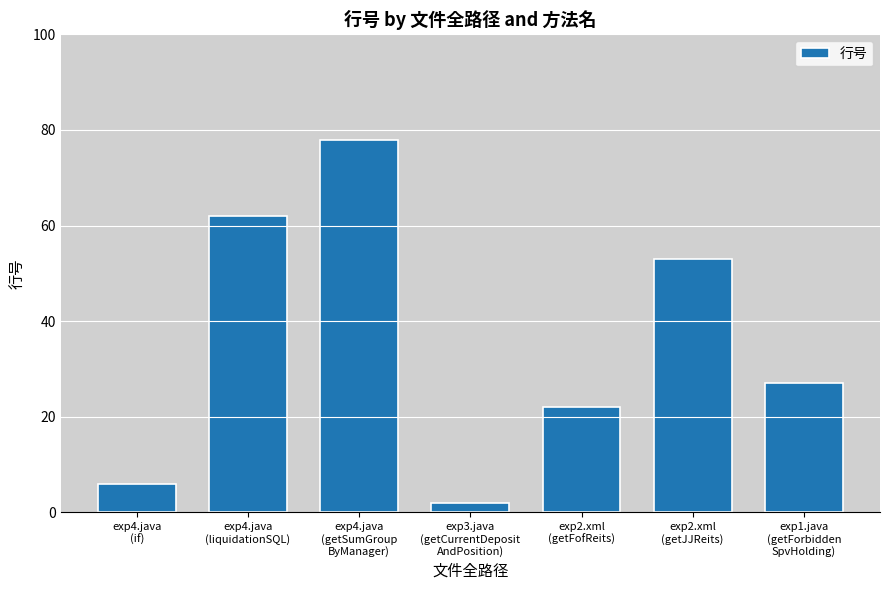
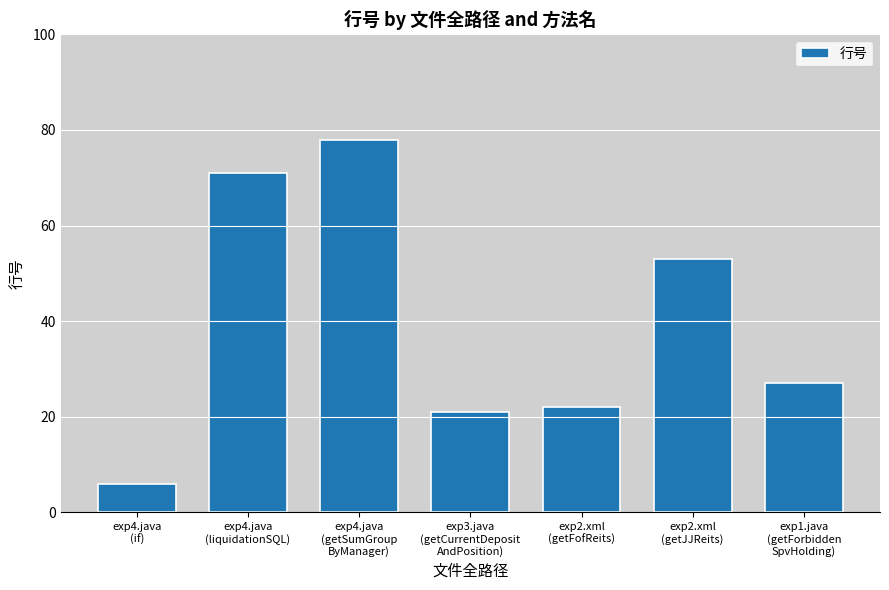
exp4.java (liquidationSQL): 62 -> 71
exp3.java (getCurrentDeposit AndPosition): 2 -> 21
